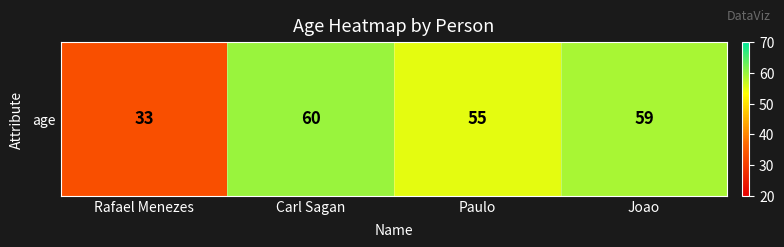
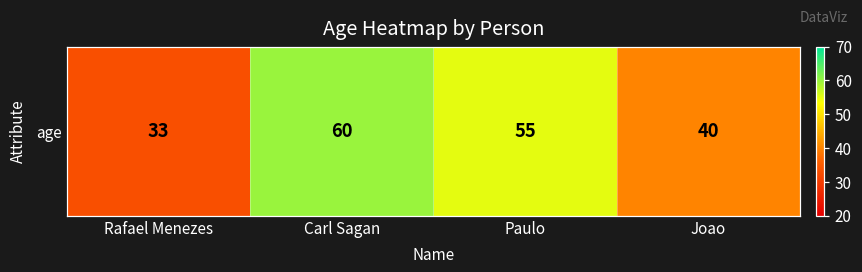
age, Joao: 59 -> 40
